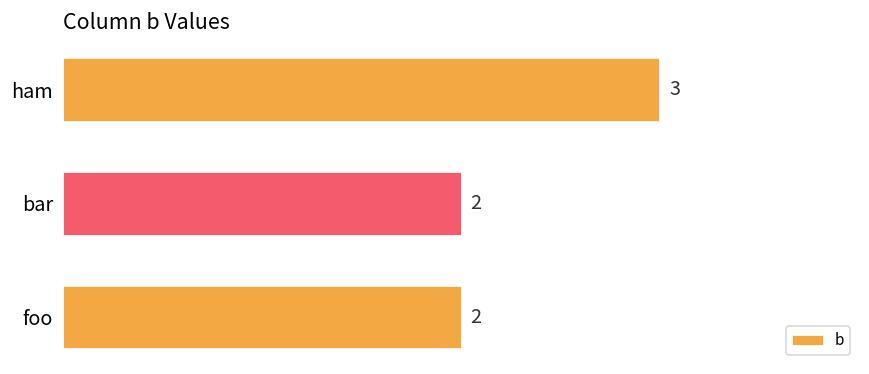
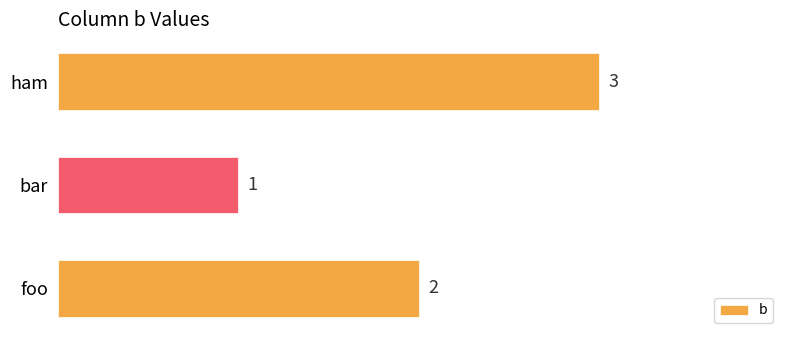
bar: 2 -> 1
